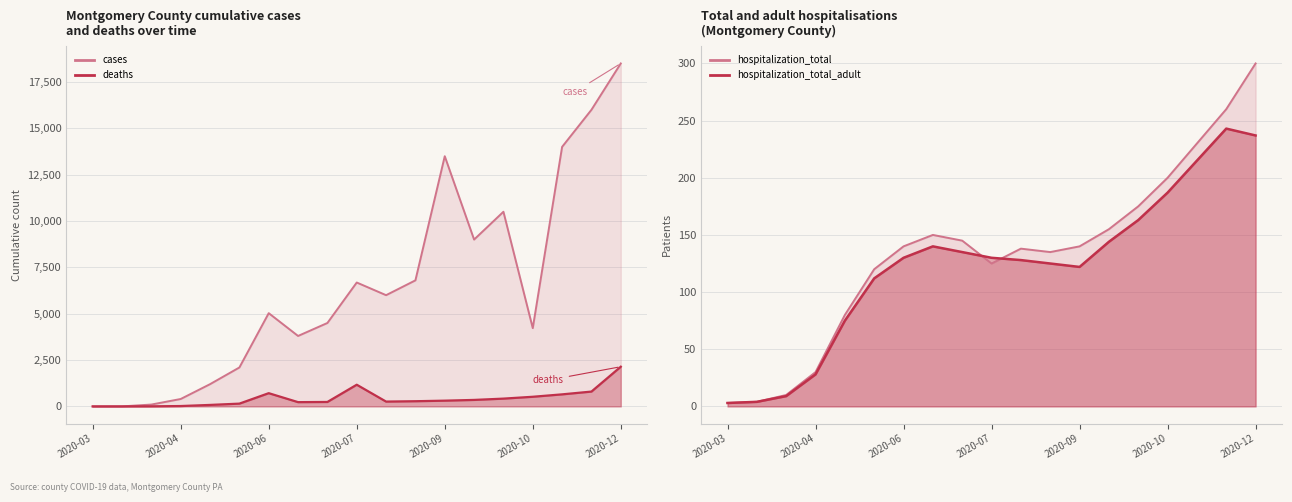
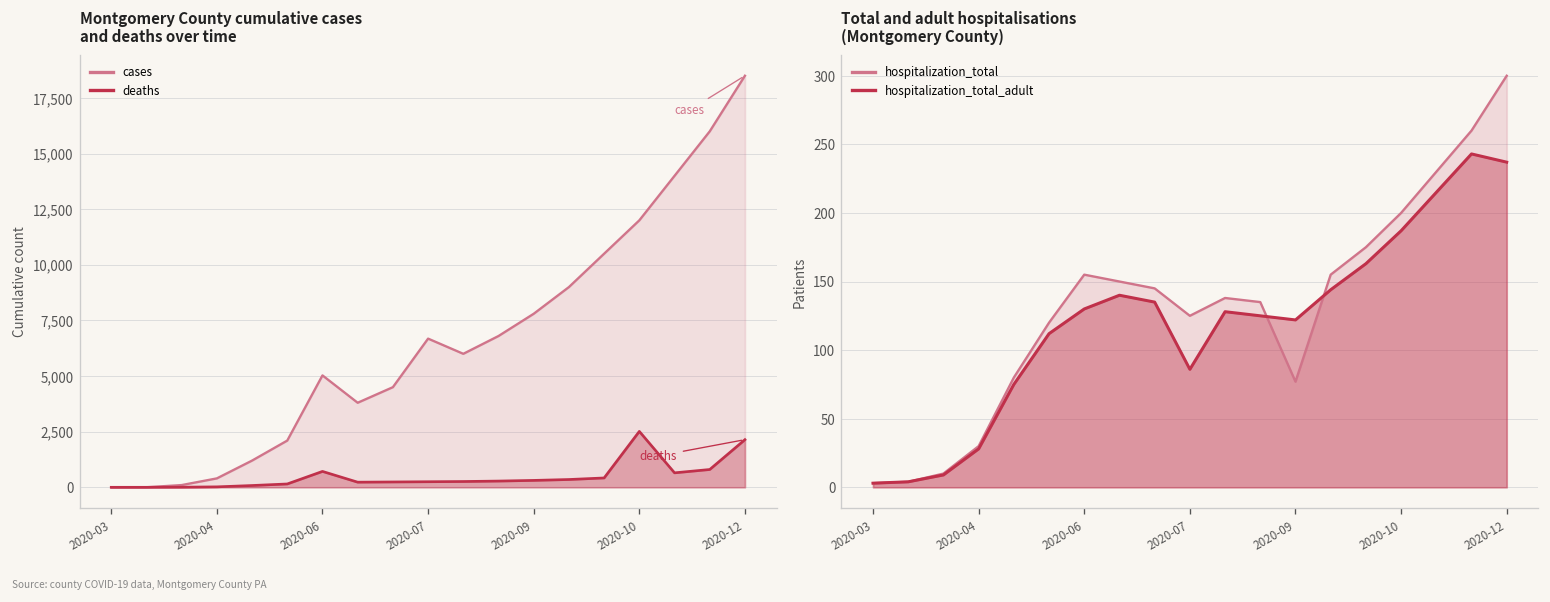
Montgomery County cumulative cases and deaths over time, deaths, 2020-07: 1,200 -> 300
Montgomery County cumulative cases and deaths over time, cases, 2020-09: 13,500 -> 7,800
Montgomery County cumulative cases and deaths over time, cases, 2020-10: 4,200 -> 12,000
Montgomery County cumulative cases and deaths over time, deaths, 2020-10: 500 -> 2,500
Total and adult hospitalisations (Montgomery County), hospitalization_total, 2020-06: 140 -> 155
Total and adult hospitalisations (Montgomery County), hospitalization_total_adult, 2020-07: 130 -> 86
Total and adult hospitalisations (Montgomery County), hospitalization_total, 2020-09: 140 -> 77
